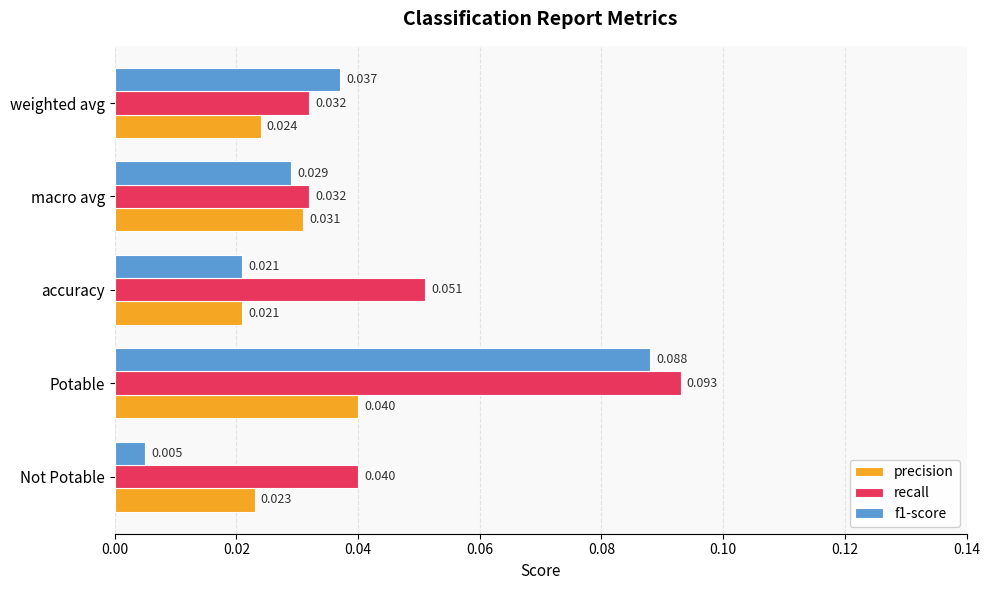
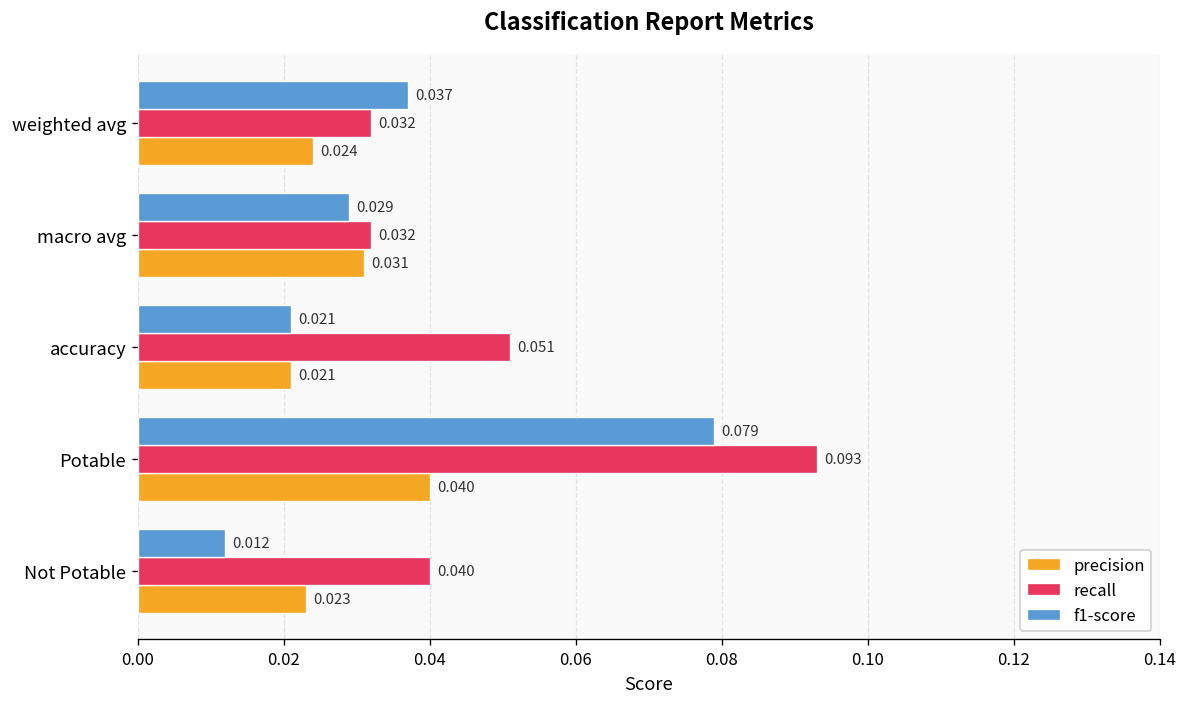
f1-score, Potable: 0.088 -> 0.079
f1-score, Not Potable: 0.005 -> 0.012
